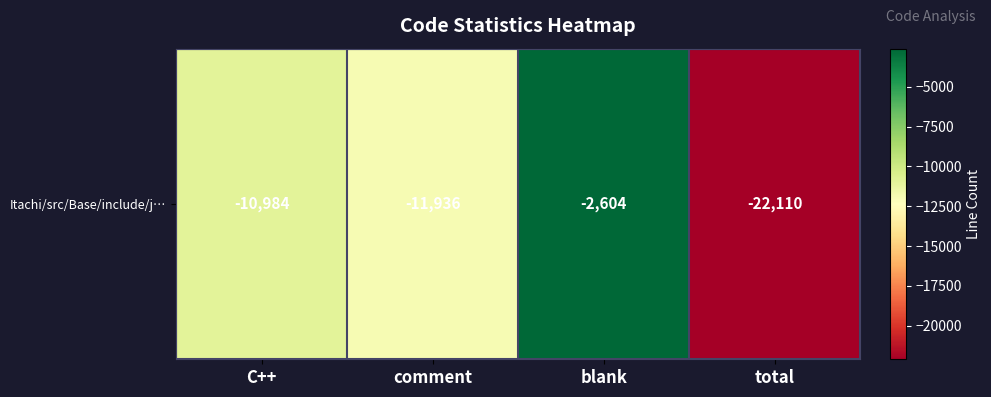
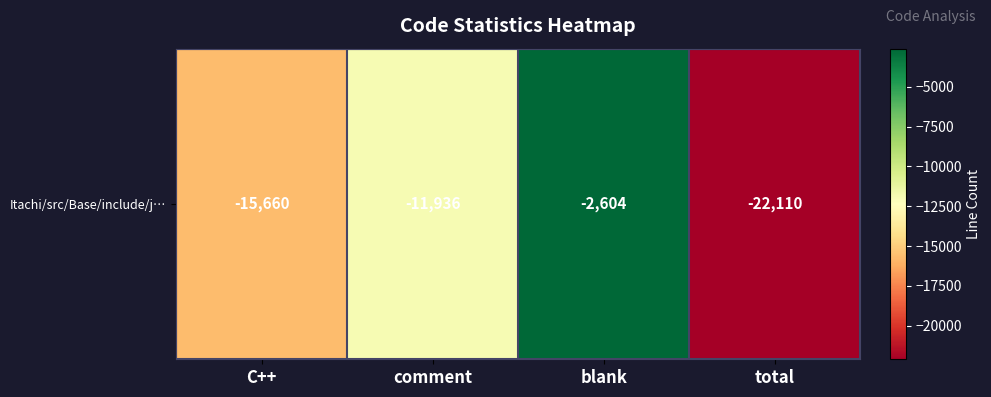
Itachi/src/Base/include/j…, C++: -10,984 -> -15,660
